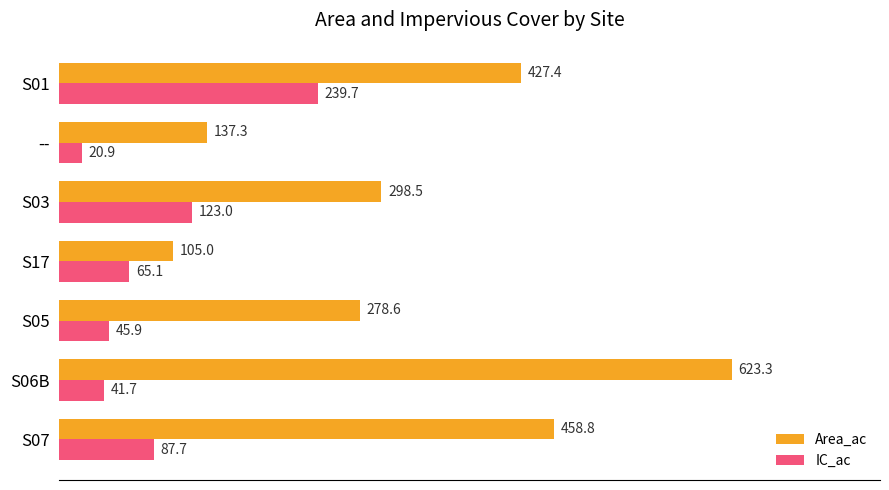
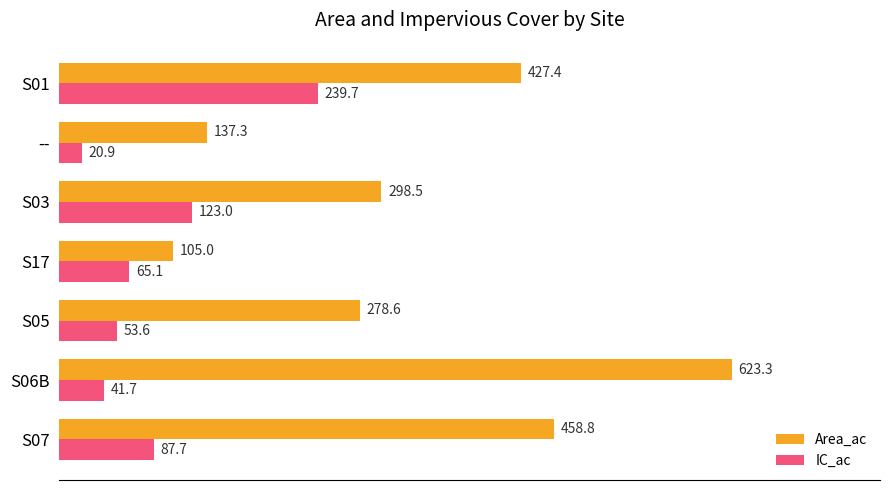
IC_ac, S05: 45.9 -> 53.6
